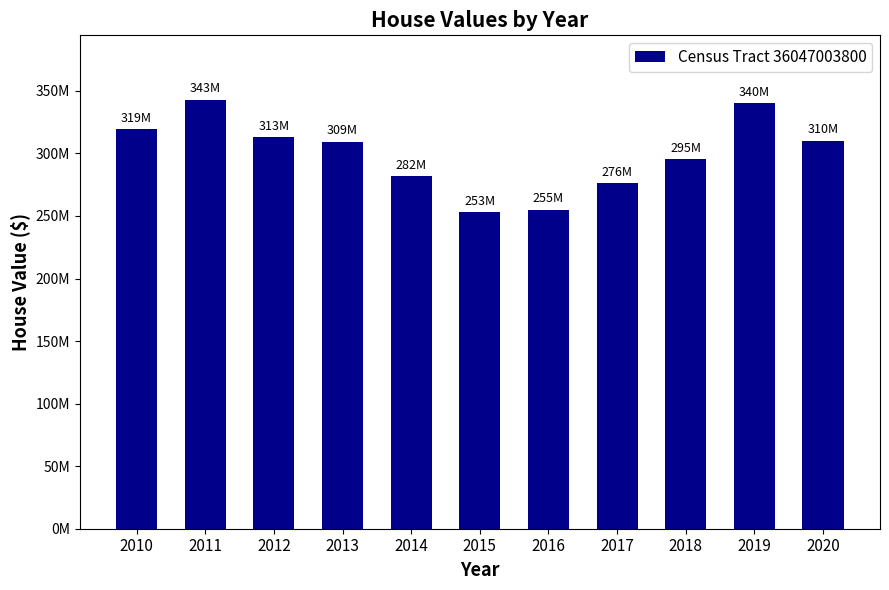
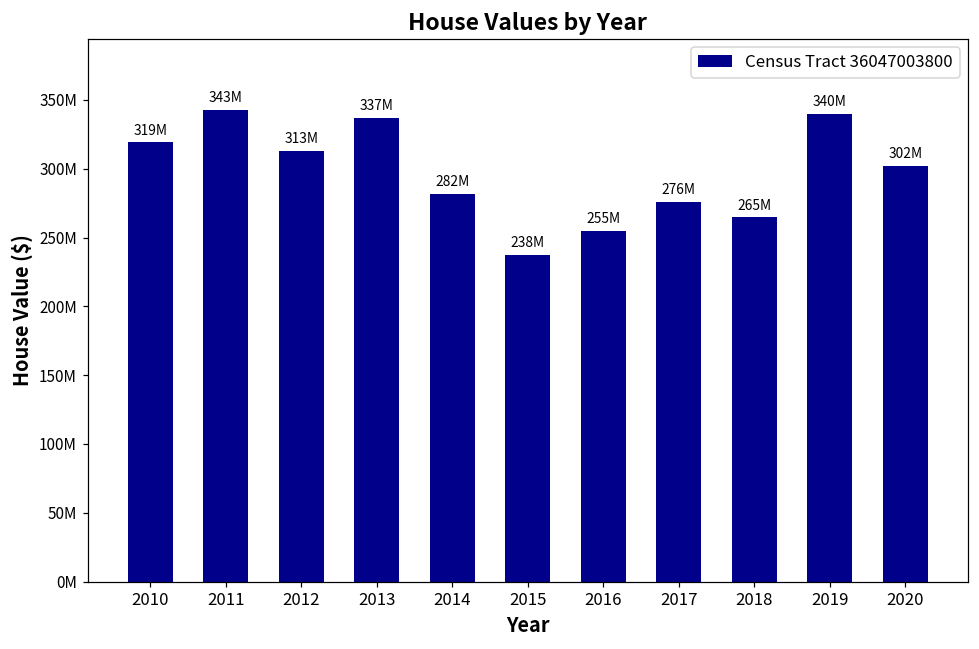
2013: 309M -> 337M
2015: 253M -> 238M
2018: 295M -> 265M
2020: 310M -> 302M
